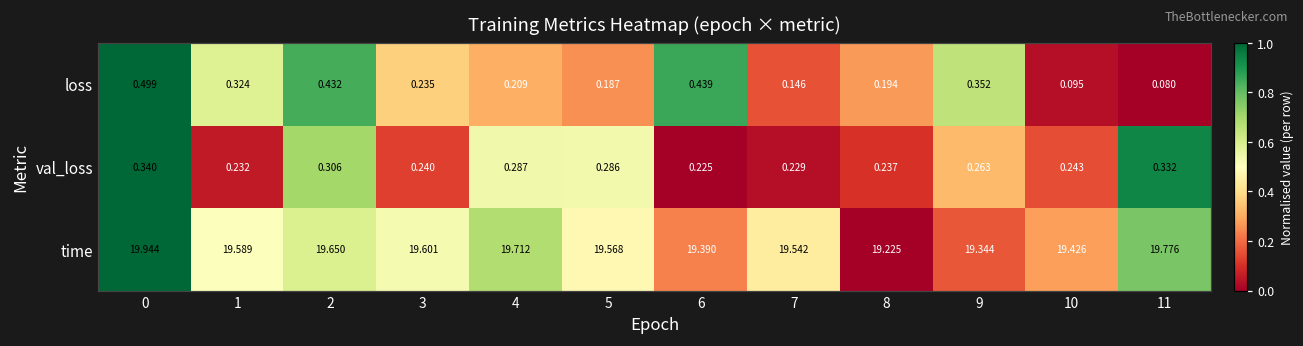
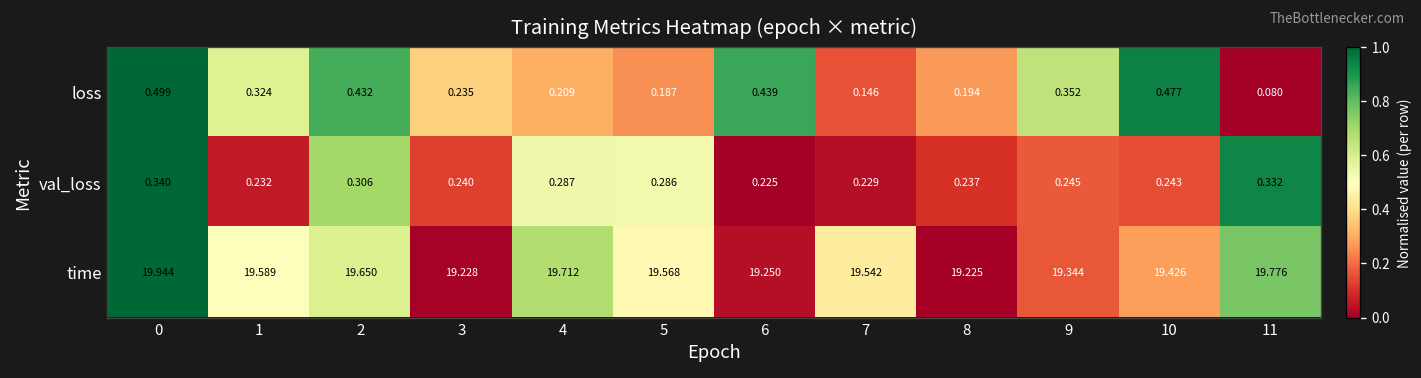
loss, 10: 0.095 -> 0.477
val_loss, 9: 0.263 -> 0.245
time, 3: 19.601 -> 19.228
time, 6: 19.390 -> 19.250
